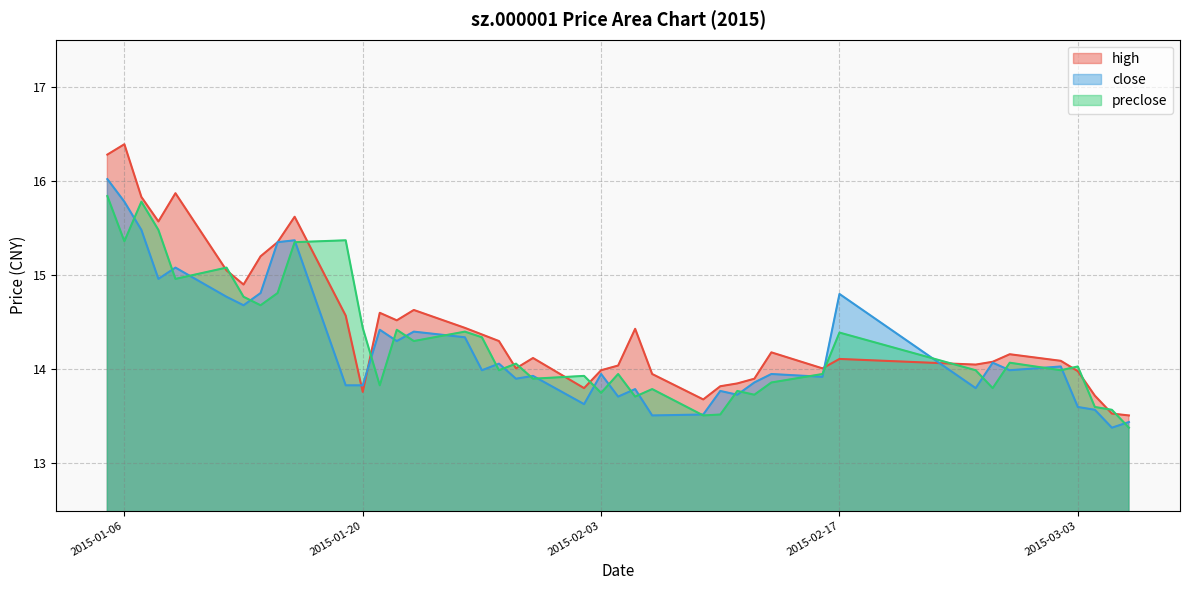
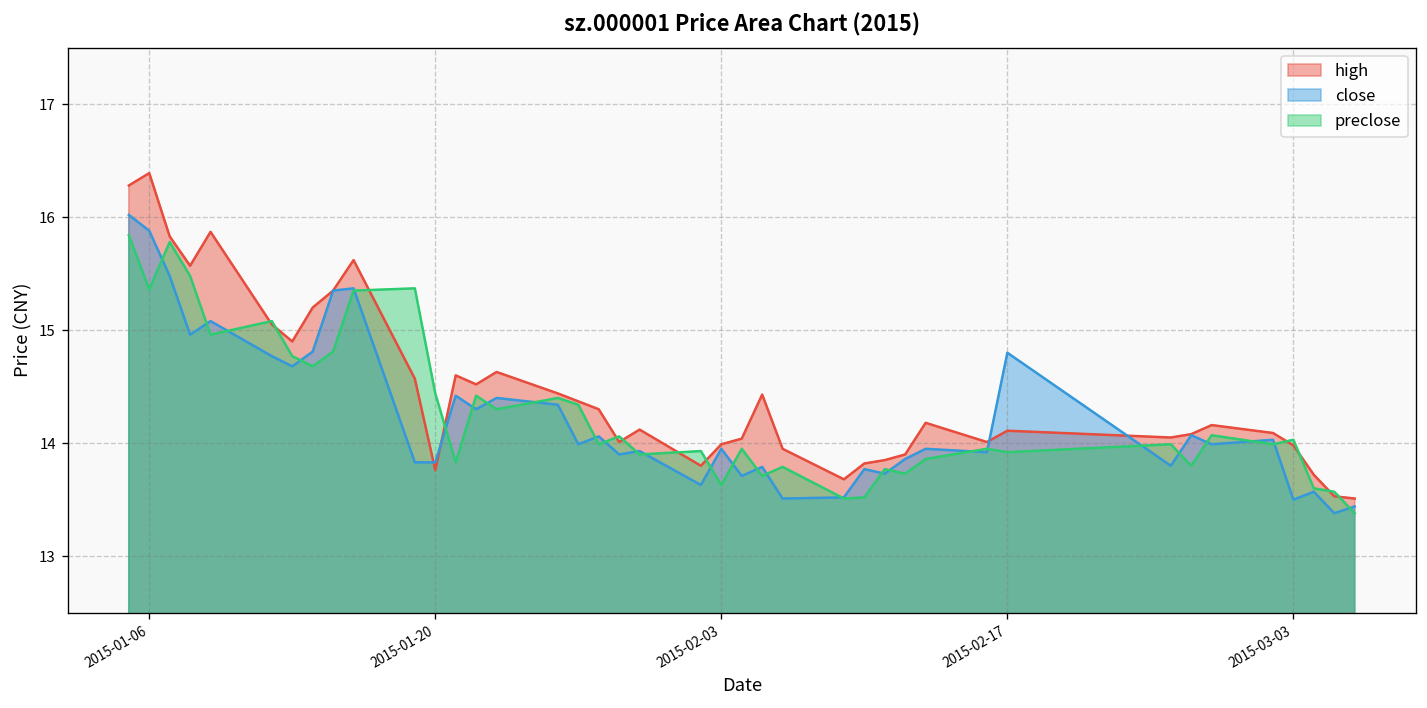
close, 2015-01-06: 15.8 -> 15.9
preclose, 2015-02-03: 13.8 -> 13.6
preclose, 2015-02-17: 14.4 -> 13.9
close, 2015-03-03: 13.6 -> 13.5
